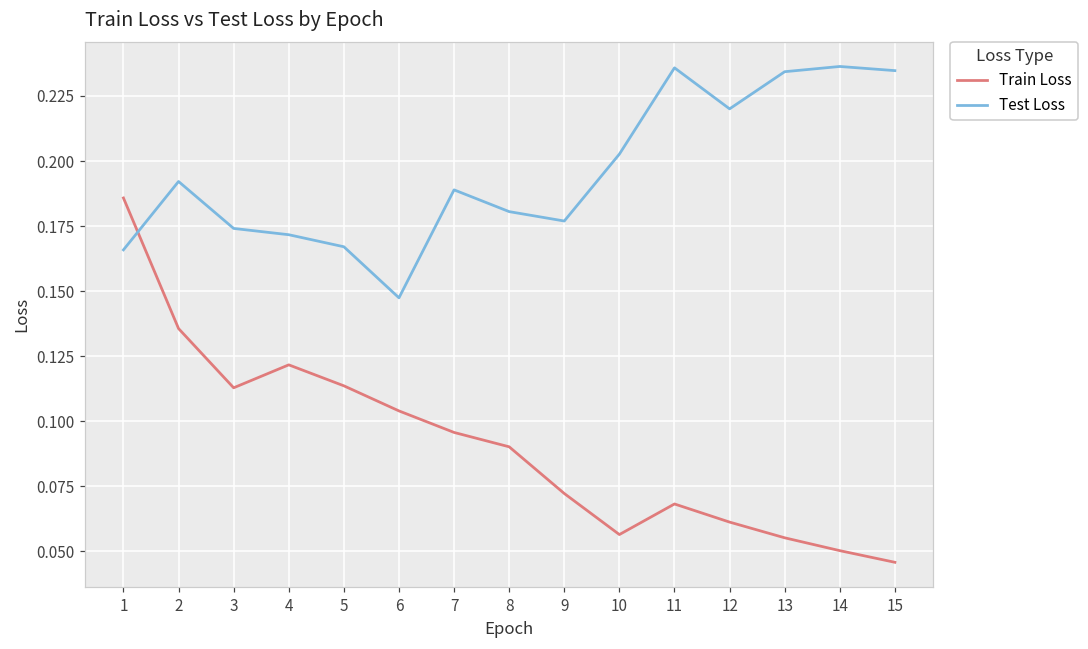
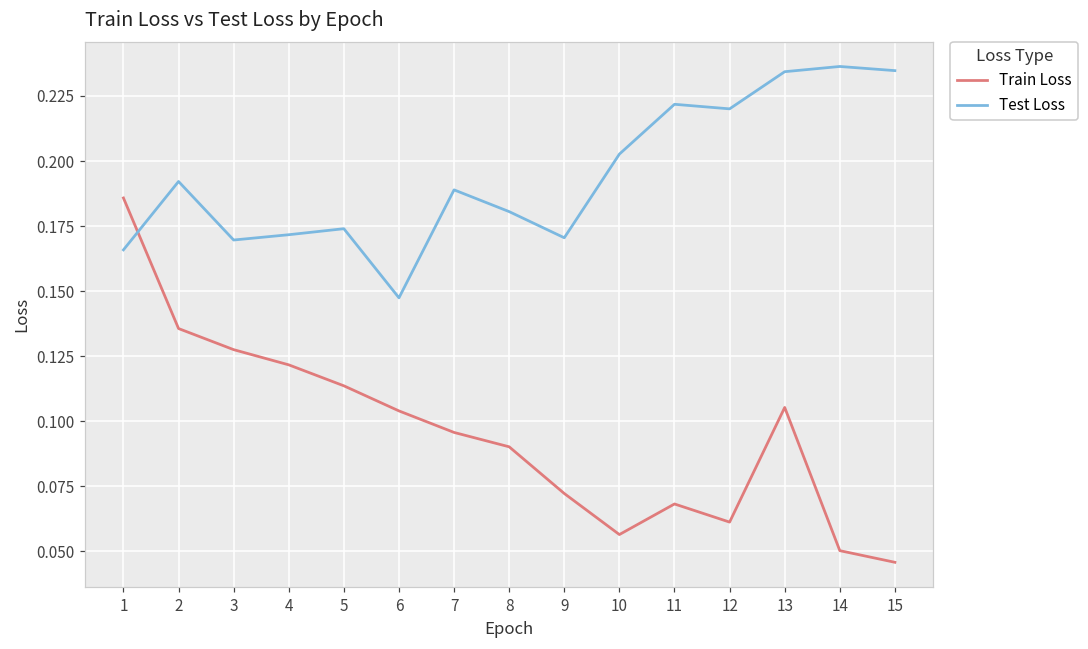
Train Loss, 3: 0.113 -> 0.128
Test Loss, 3: 0.174 -> 0.170
Test Loss, 5: 0.167 -> 0.174
Test Loss, 9: 0.177 -> 0.171
Test Loss, 11: 0.236 -> 0.222
Train Loss, 13: 0.055 -> 0.105
